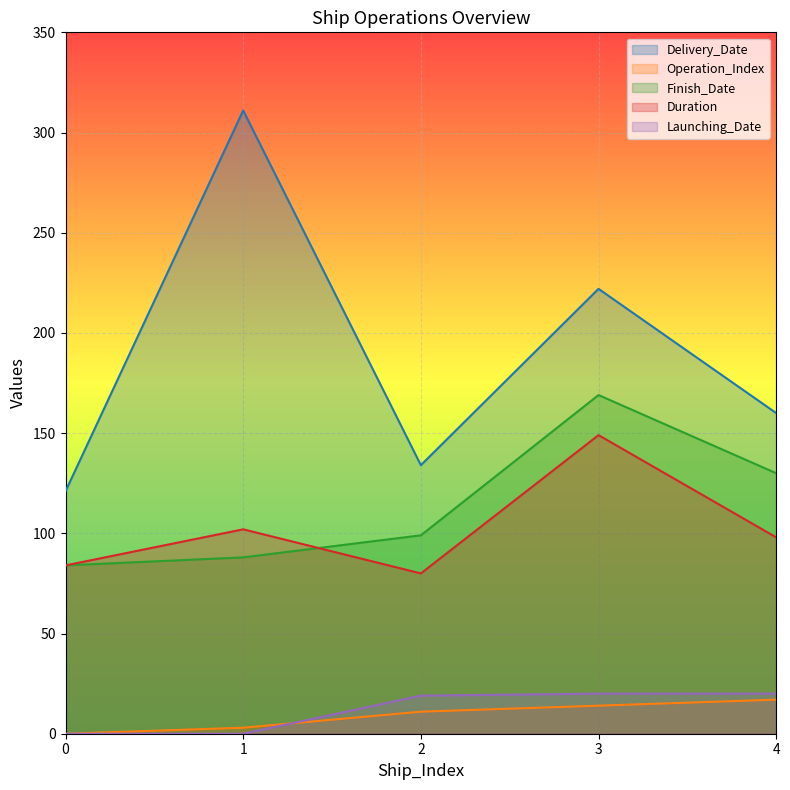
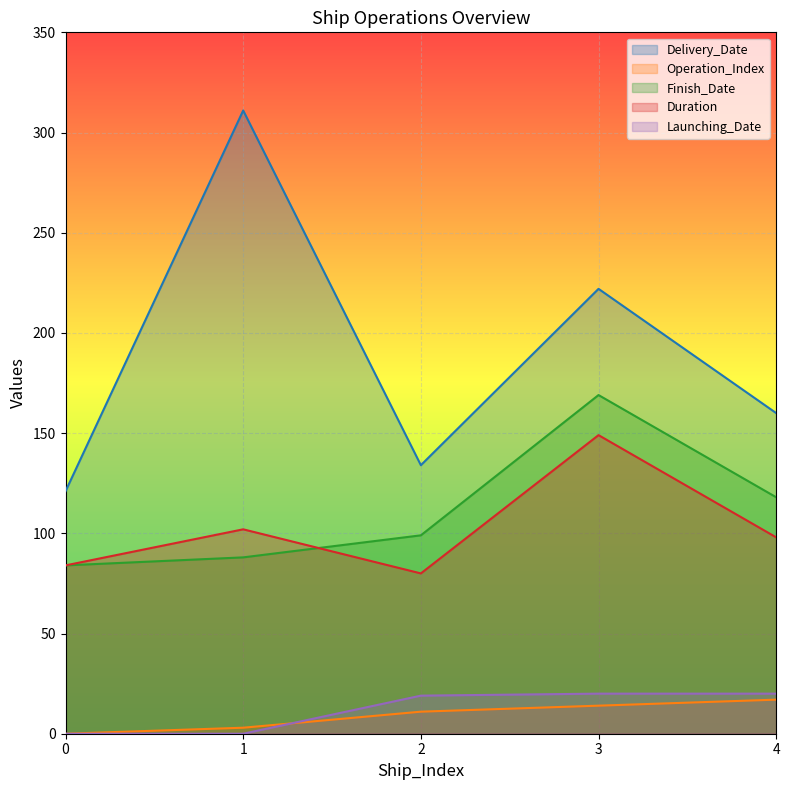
Finish_Date, 4: 130 -> 118
